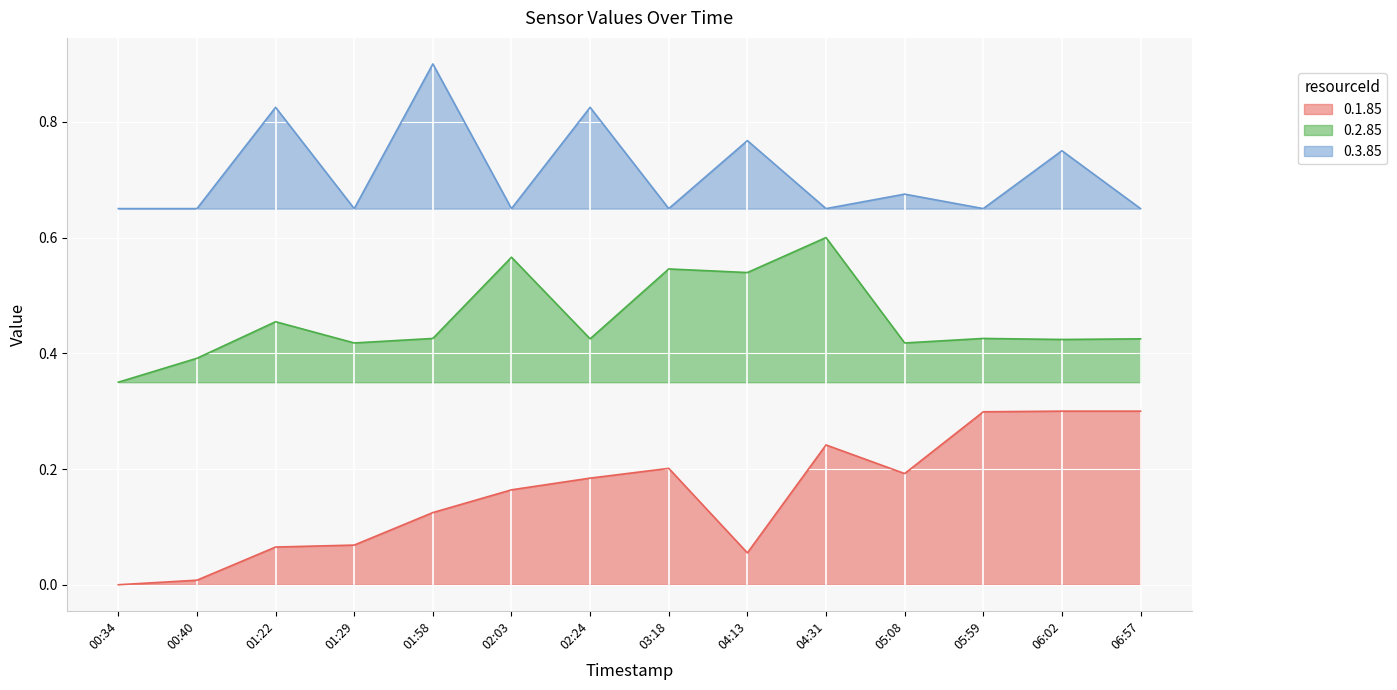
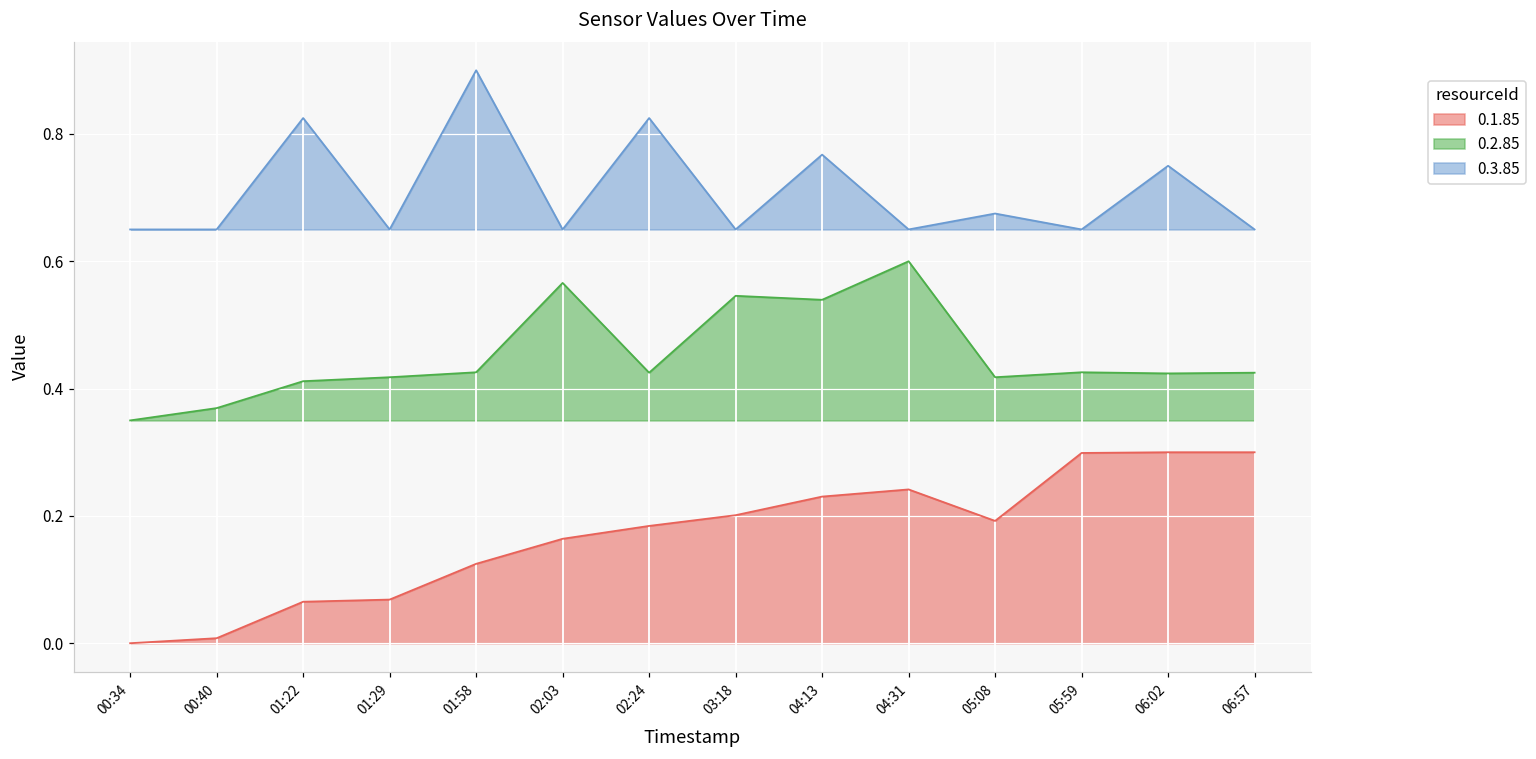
0.2.85, 00:40: 0.39 -> 0.37
0.2.85, 01:22: 0.45 -> 0.41
0.1.85, 04:13: 0.06 -> 0.23
